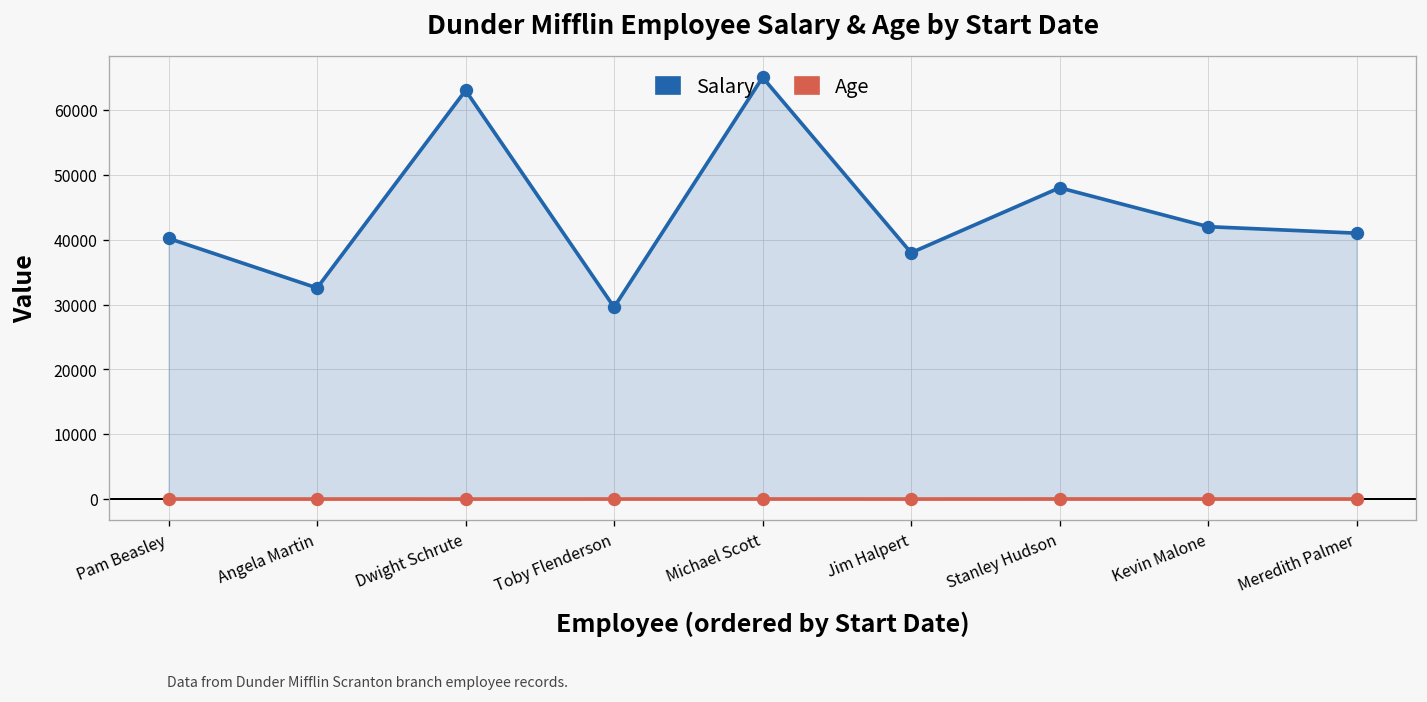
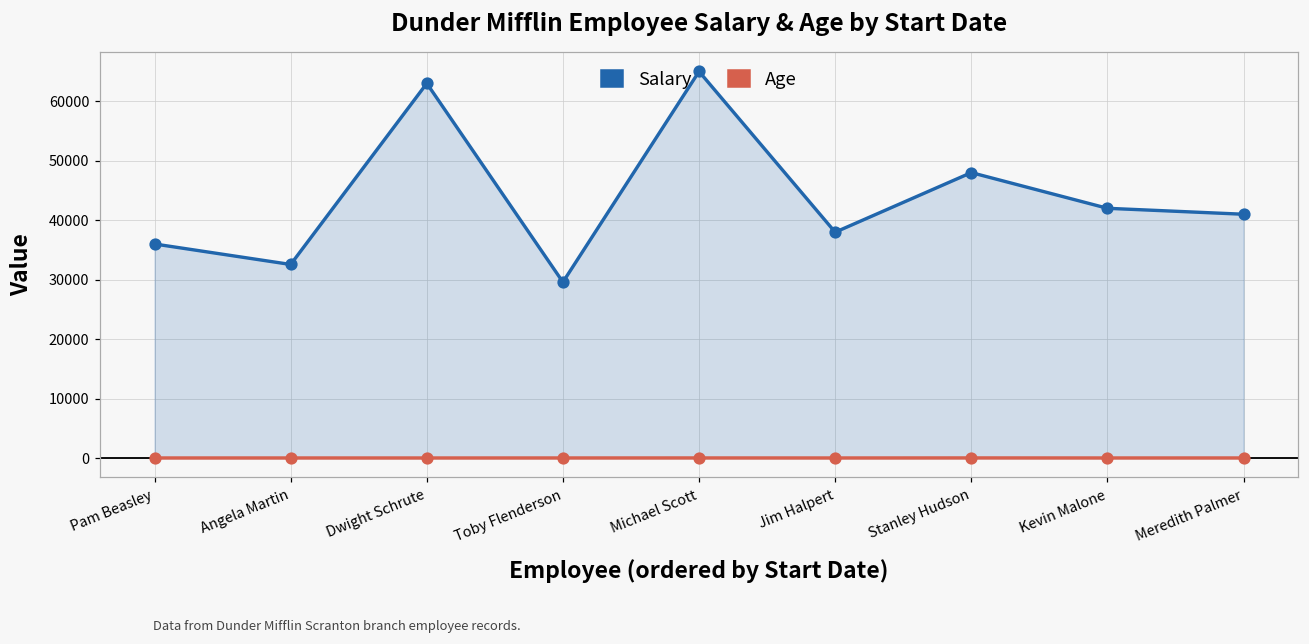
Salary, Pam Beasley: 40000 -> 36000
